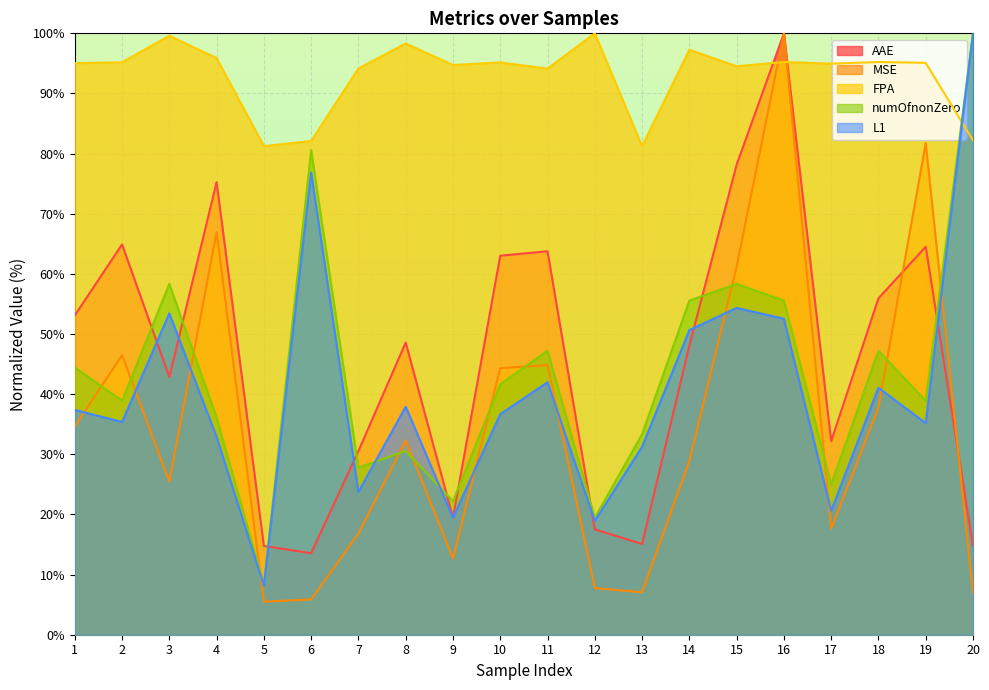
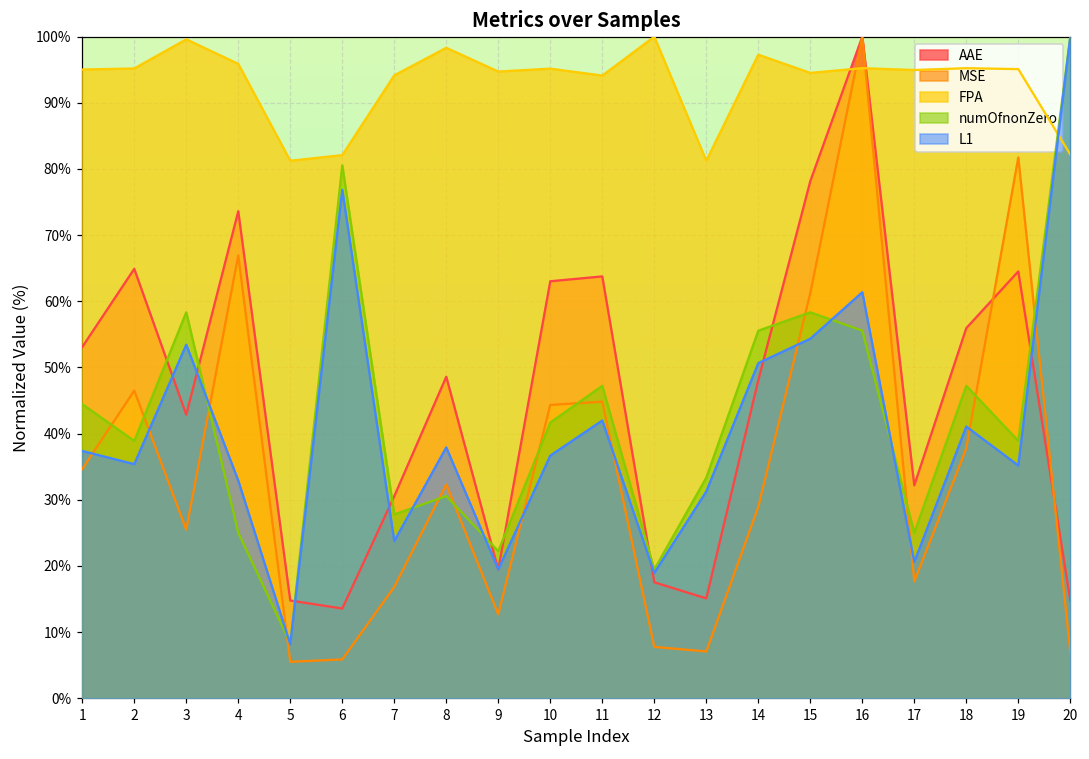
AAE, 4: 75% -> 74%
numOfnonZero, 4: 36% -> 25%
L1, 16: 53% -> 61%
